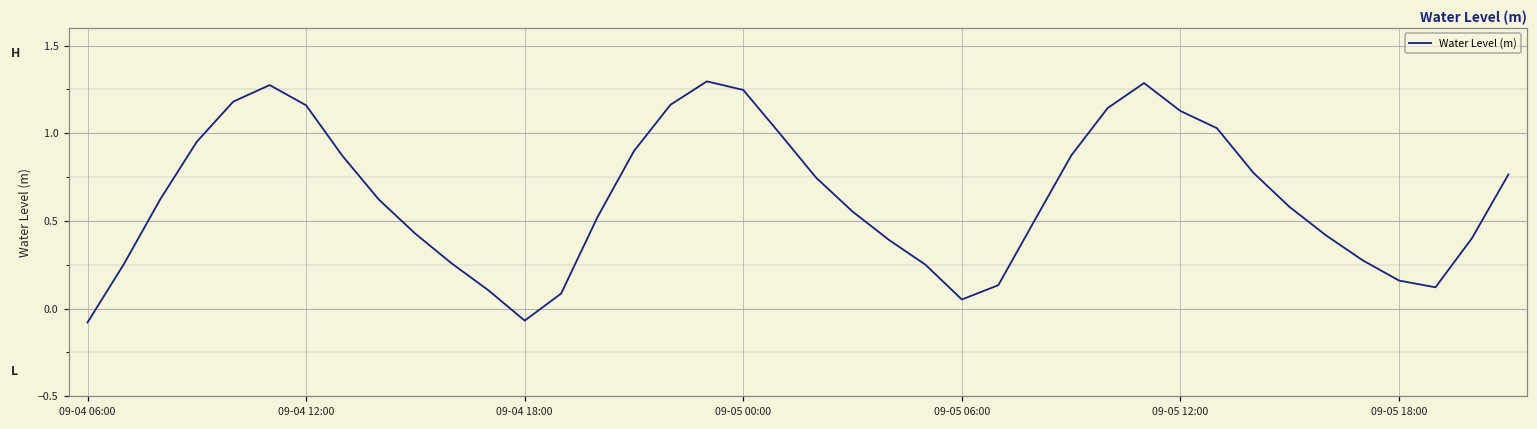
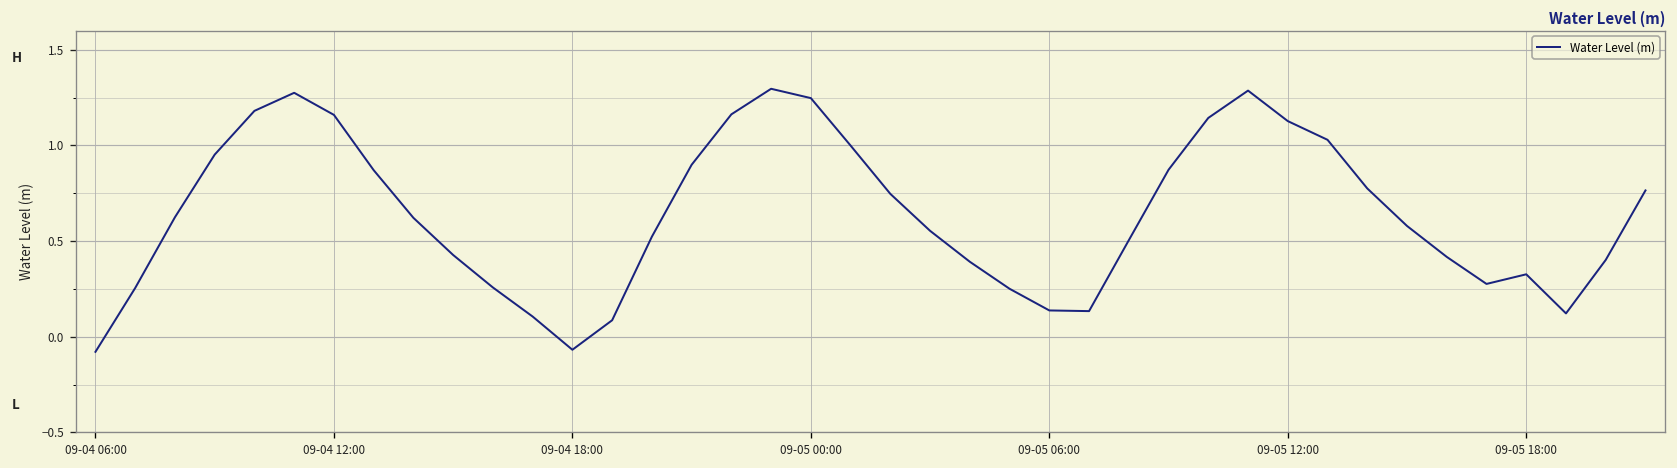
09-05 06:00: 0.05 -> 0.14
09-05 18:00: 0.16 -> 0.33
